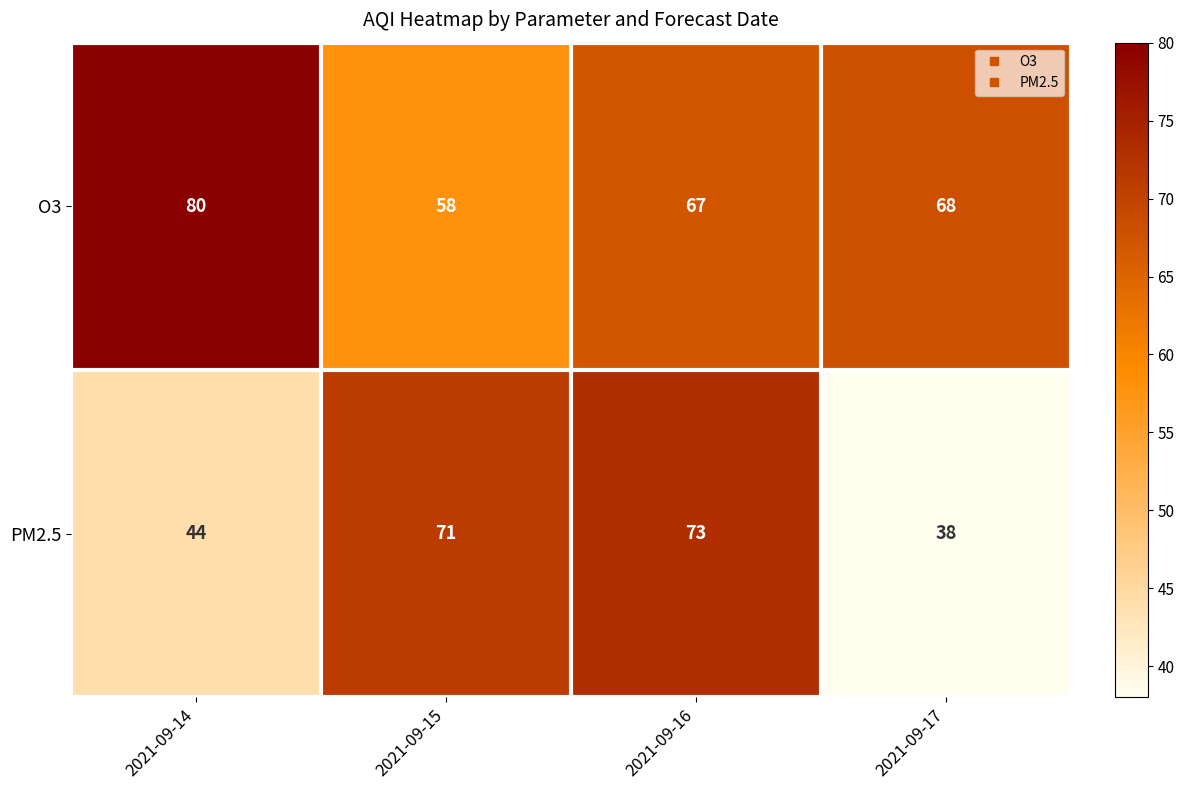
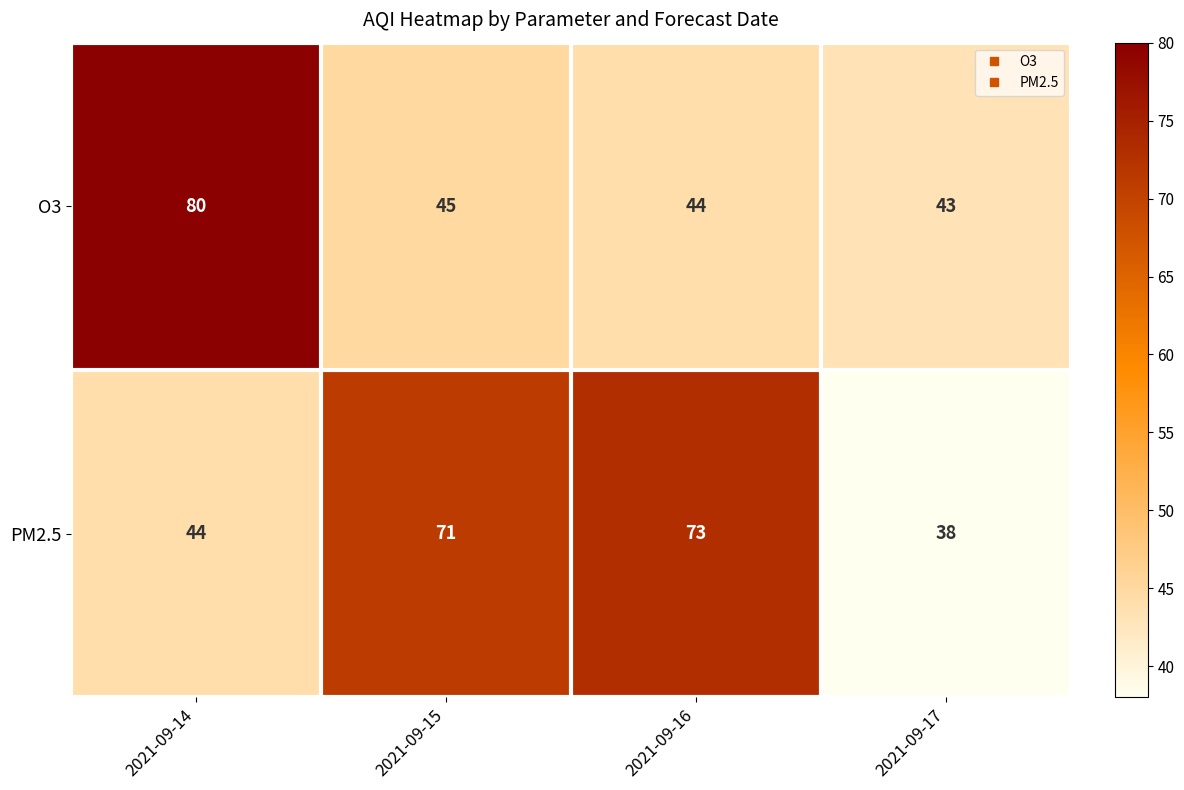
O3, 2021-09-15: 58 -> 45
O3, 2021-09-16: 67 -> 44
O3, 2021-09-17: 68 -> 43
